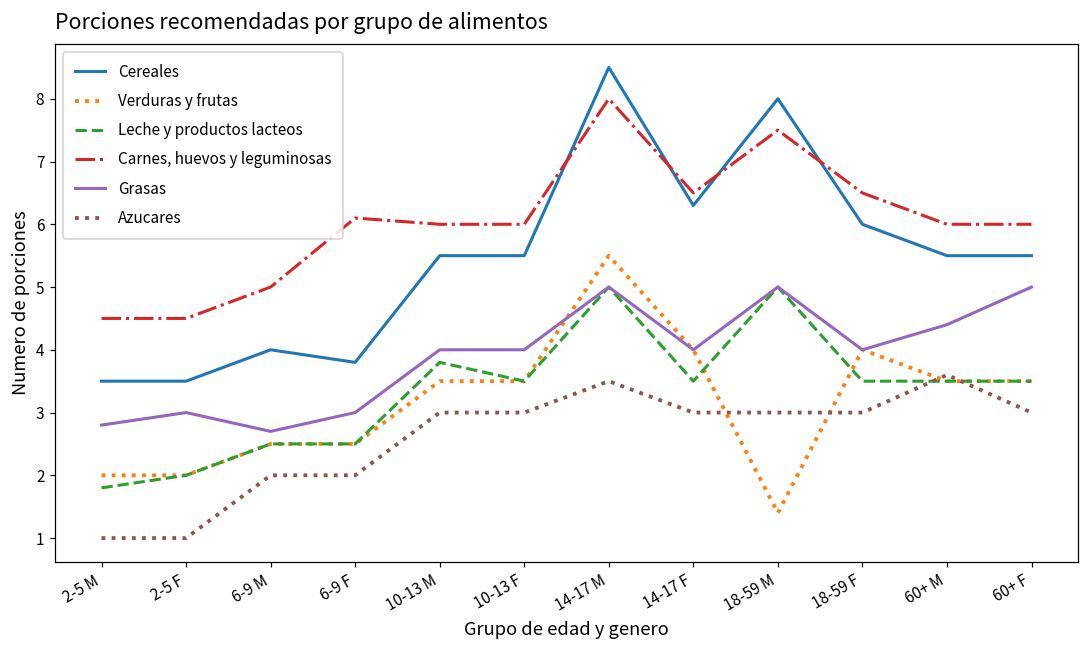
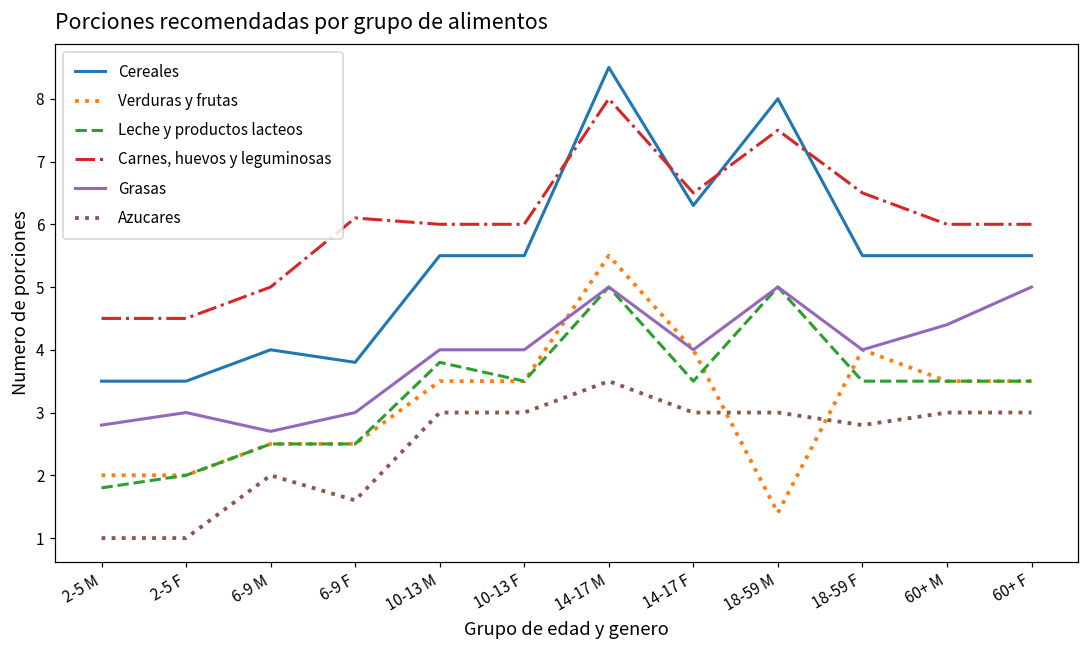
Azucares, 6-9 F: 2.0 -> 1.6
Cereales, 18-59 F: 6.0 -> 5.5
Azucares, 18-59 F: 3.0 -> 2.8
Azucares, 60+ M: 3.6 -> 3.0
